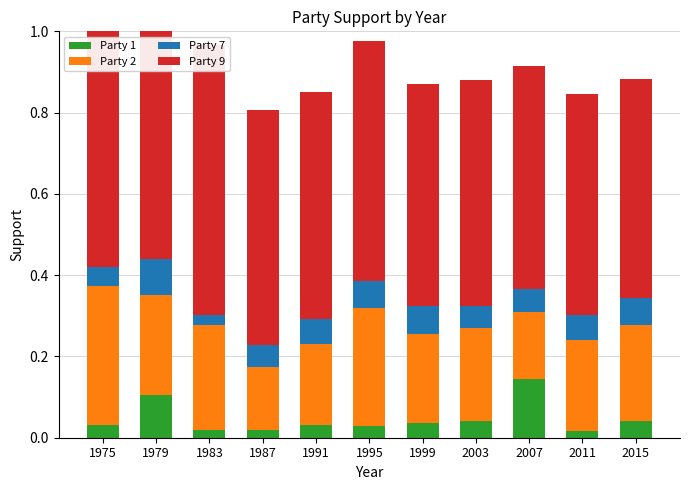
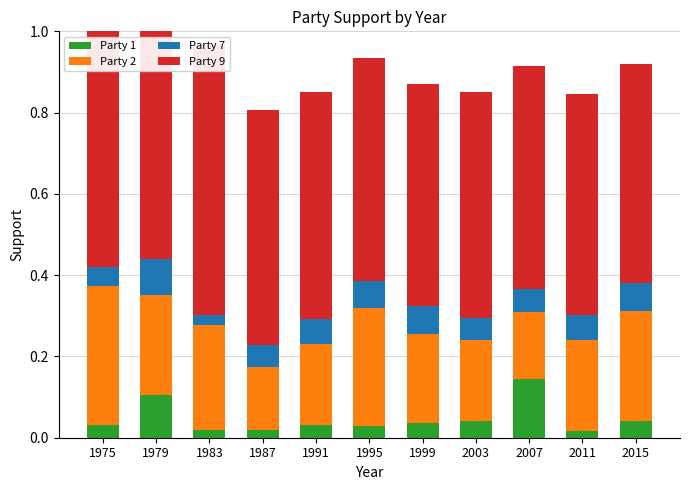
Party 9, 1995: 0.59 -> 0.55
Party 2, 2003: 0.23 -> 0.20
Party 2, 2015: 0.24 -> 0.27
